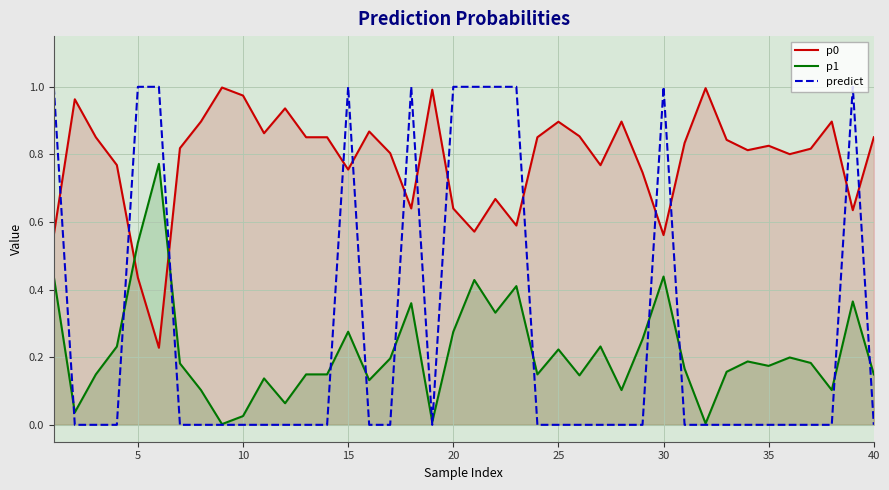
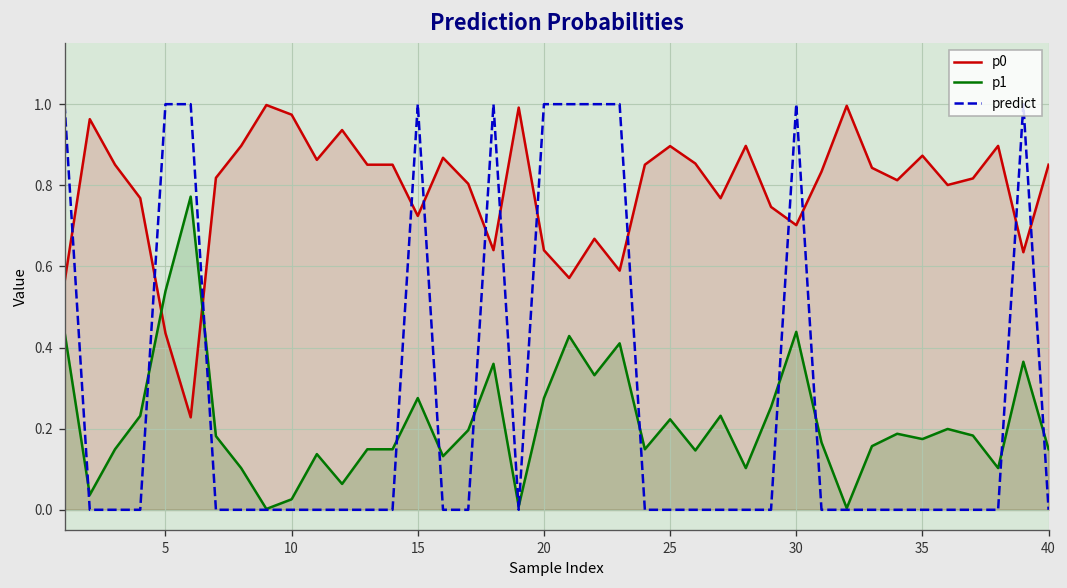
p0, 15: 0.76 -> 0.72
p0, 30: 0.56 -> 0.70
p0, 35: 0.83 -> 0.87
